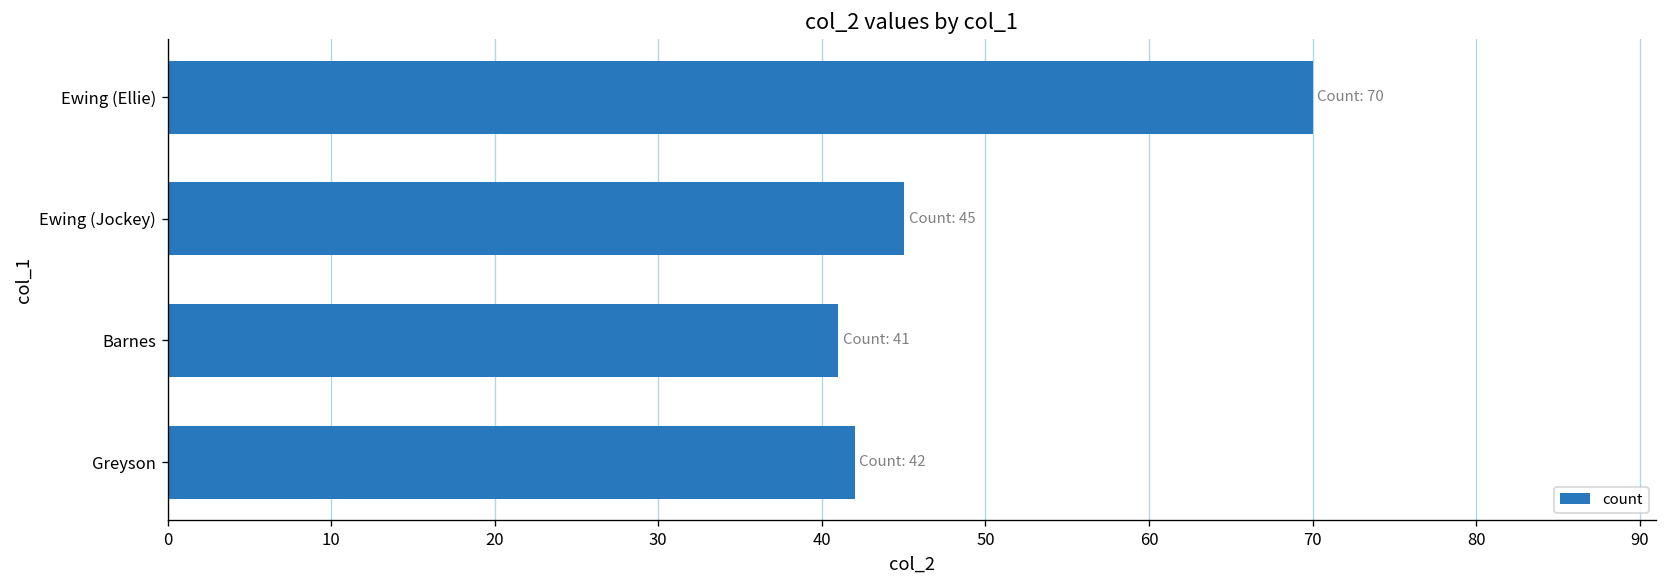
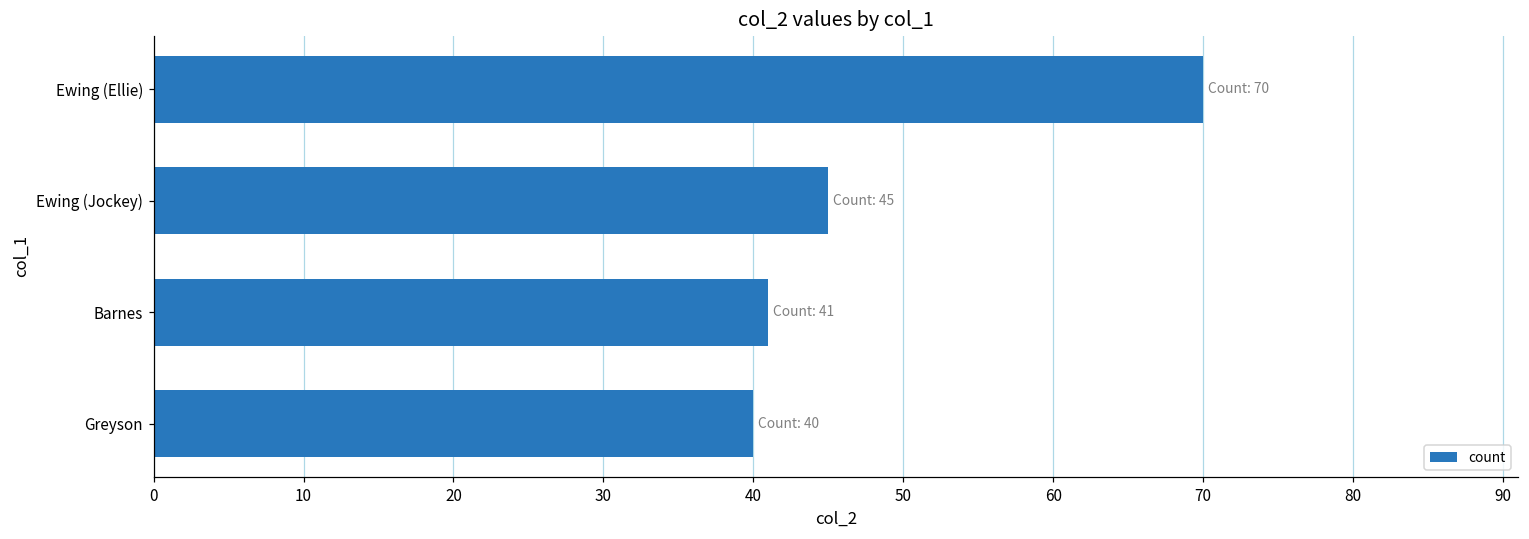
Greyson: 42 -> 40
